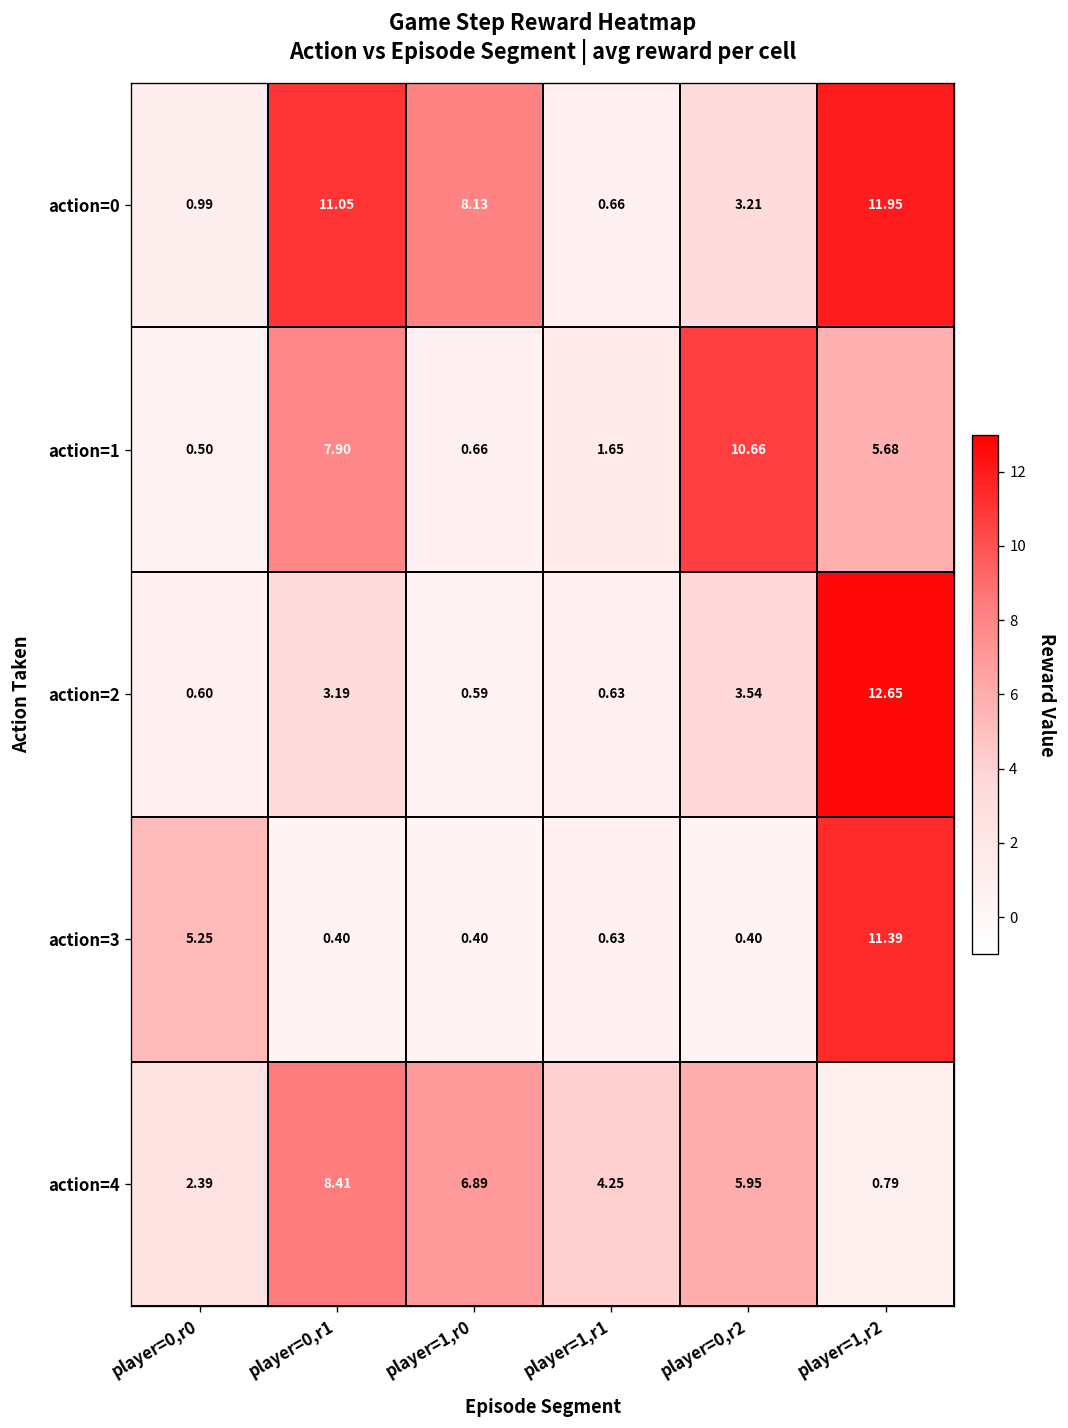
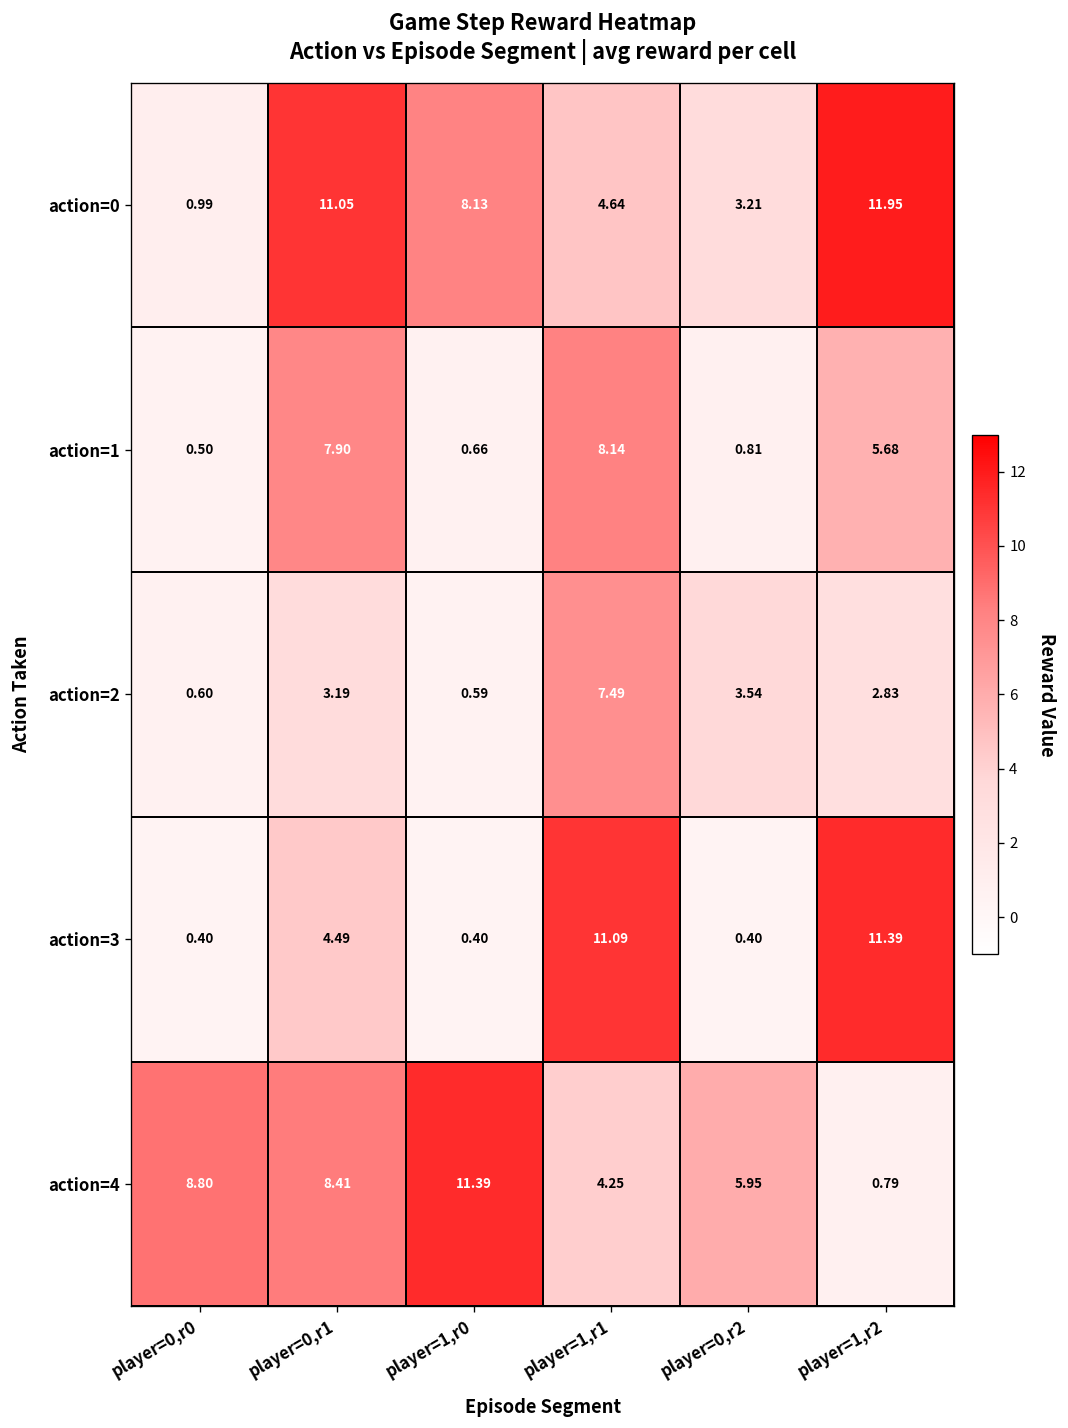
action=0, player=1,r1: 0.66 -> 4.64
action=1, player=1,r1: 1.65 -> 8.14
action=1, player=0,r2: 10.66 -> 0.81
action=2, player=1,r1: 0.63 -> 7.49
action=2, player=1,r2: 12.65 -> 2.83
action=3, player=0,r0: 5.25 -> 0.40
action=3, player=0,r1: 0.40 -> 4.49
action=3, player=1,r1: 0.63 -> 11.09
action=4, player=0,r0: 2.39 -> 8.80
action=4, player=1,r0: 6.89 -> 11.39
